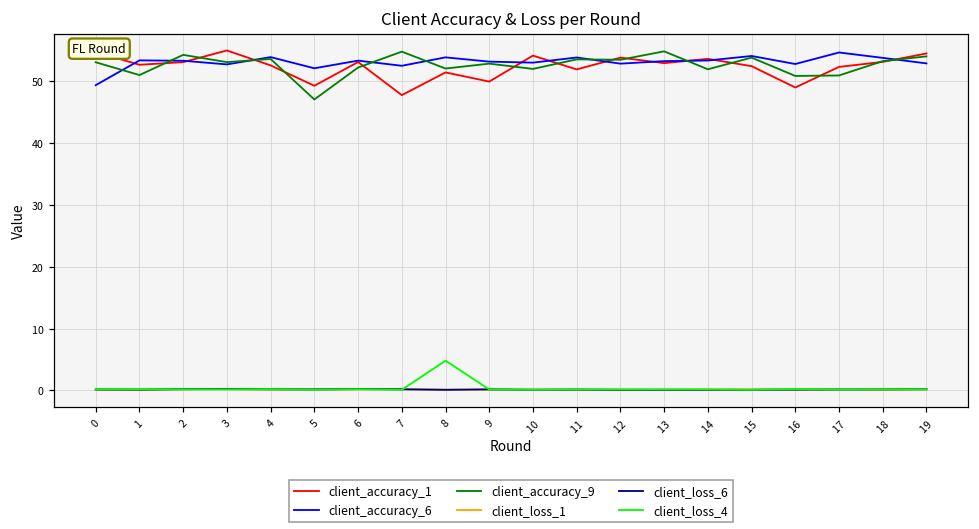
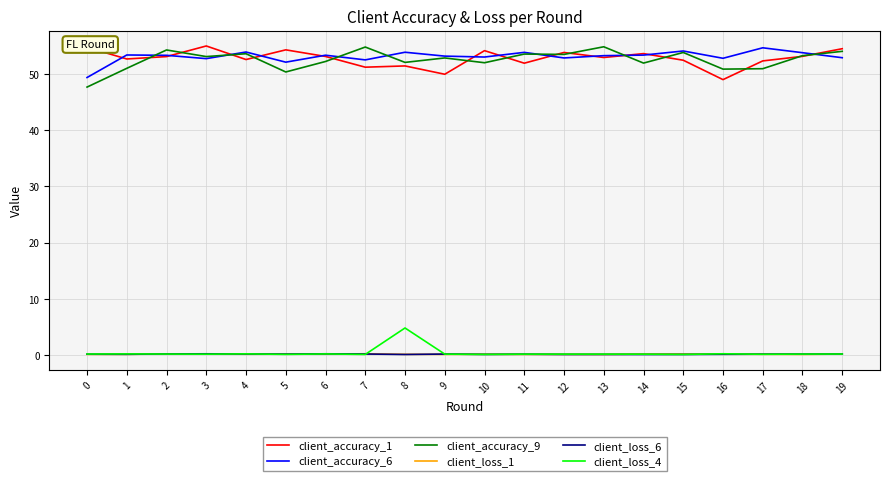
client_accuracy_9, 0: 53 -> 48
client_accuracy_1, 5: 49 -> 54
client_accuracy_9, 5: 47 -> 50
client_accuracy_1, 7: 48 -> 51
